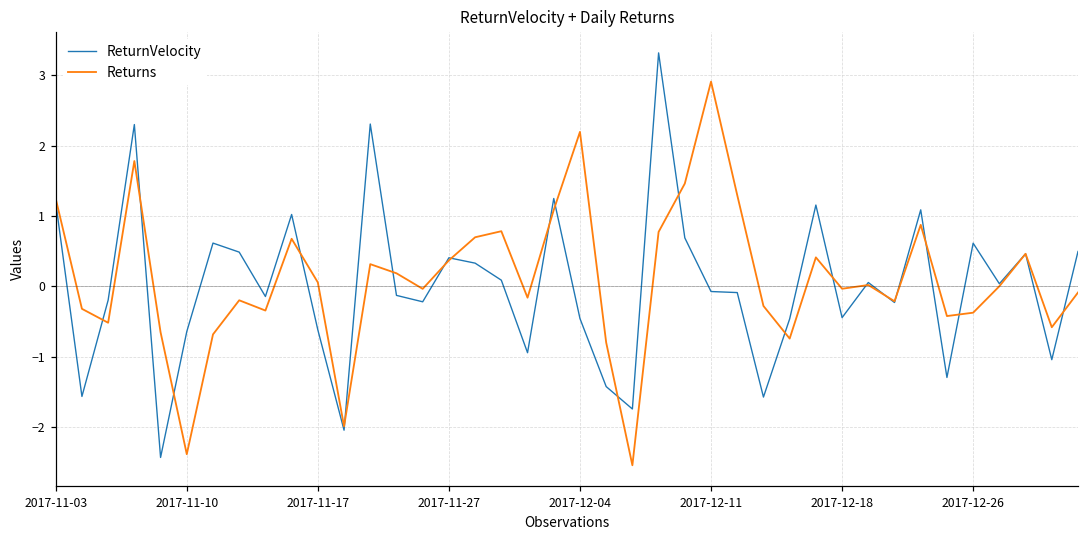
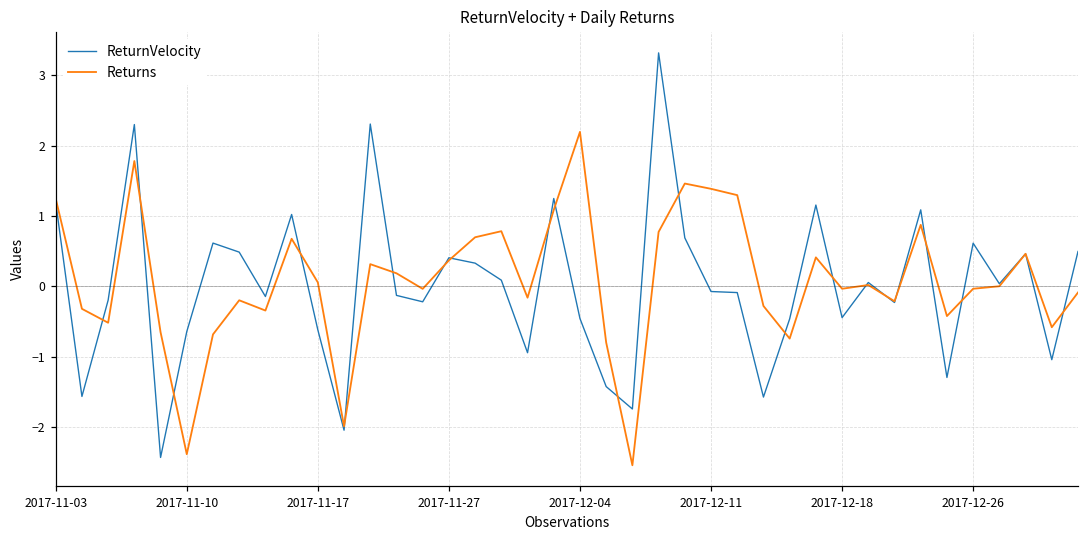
Returns, 2017-12-11: 2.9 -> 1.4
Returns, 2017-12-26: -0.4 -> 0.0
